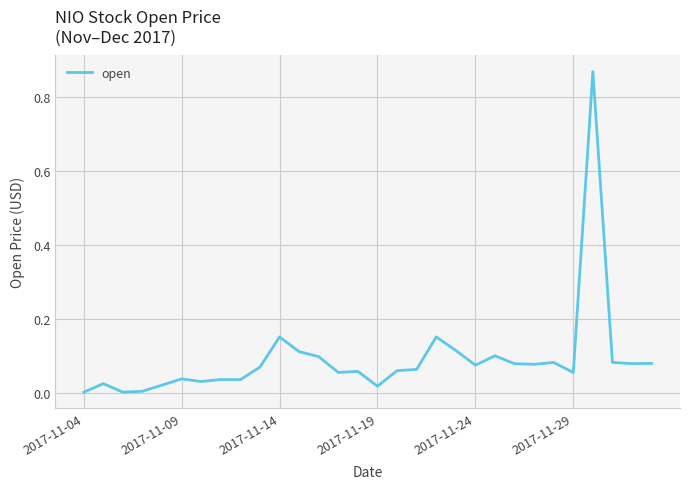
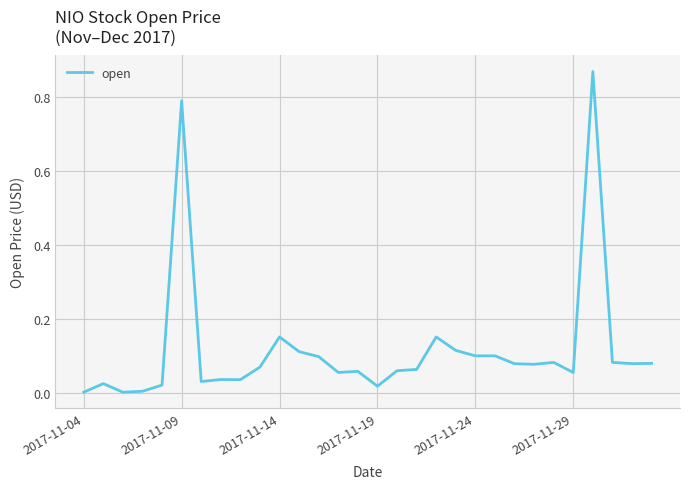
2017-11-09: 0.04 -> 0.79
2017-11-24: 0.08 -> 0.10
